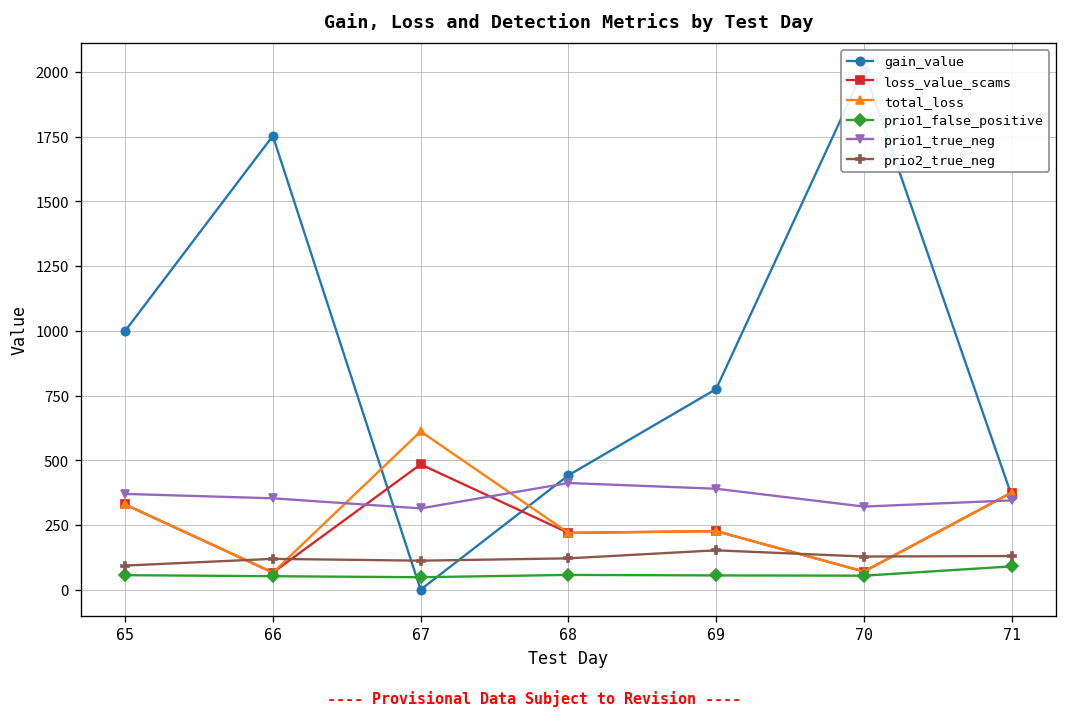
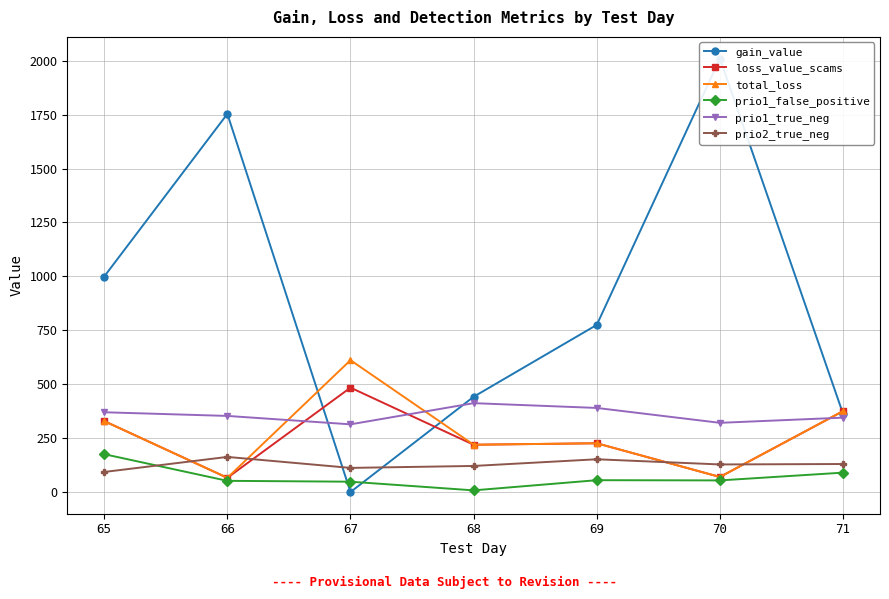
prio1_false_positive, 65: 60 -> 180
prio2_true_neg, 66: 120 -> 160
prio1_false_positive, 68: 60 -> 10
